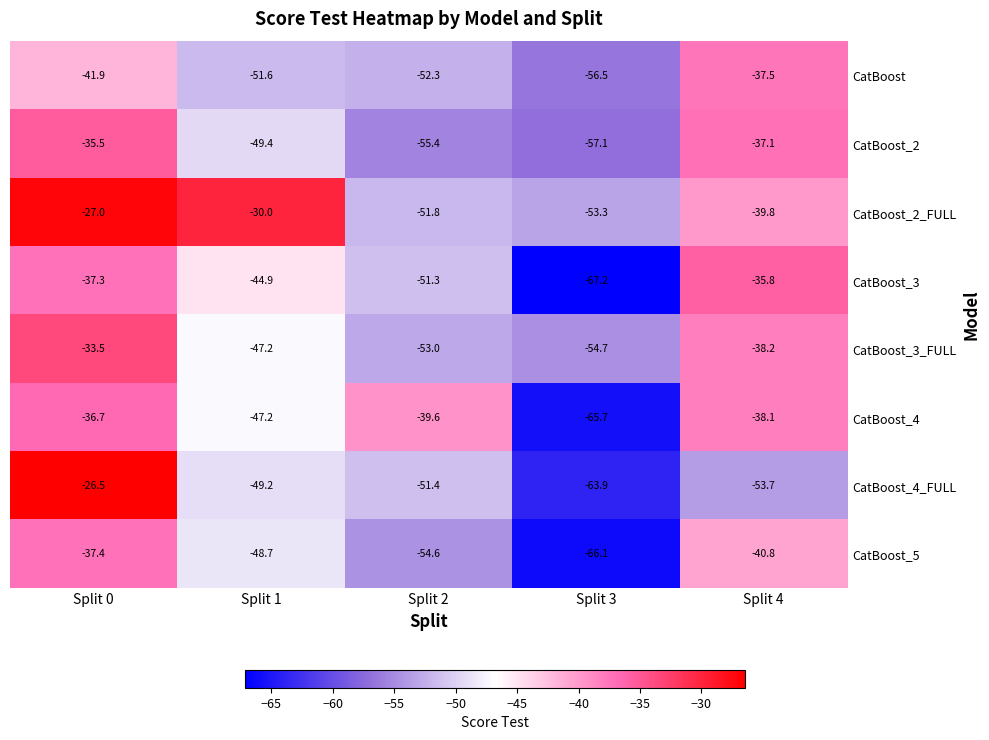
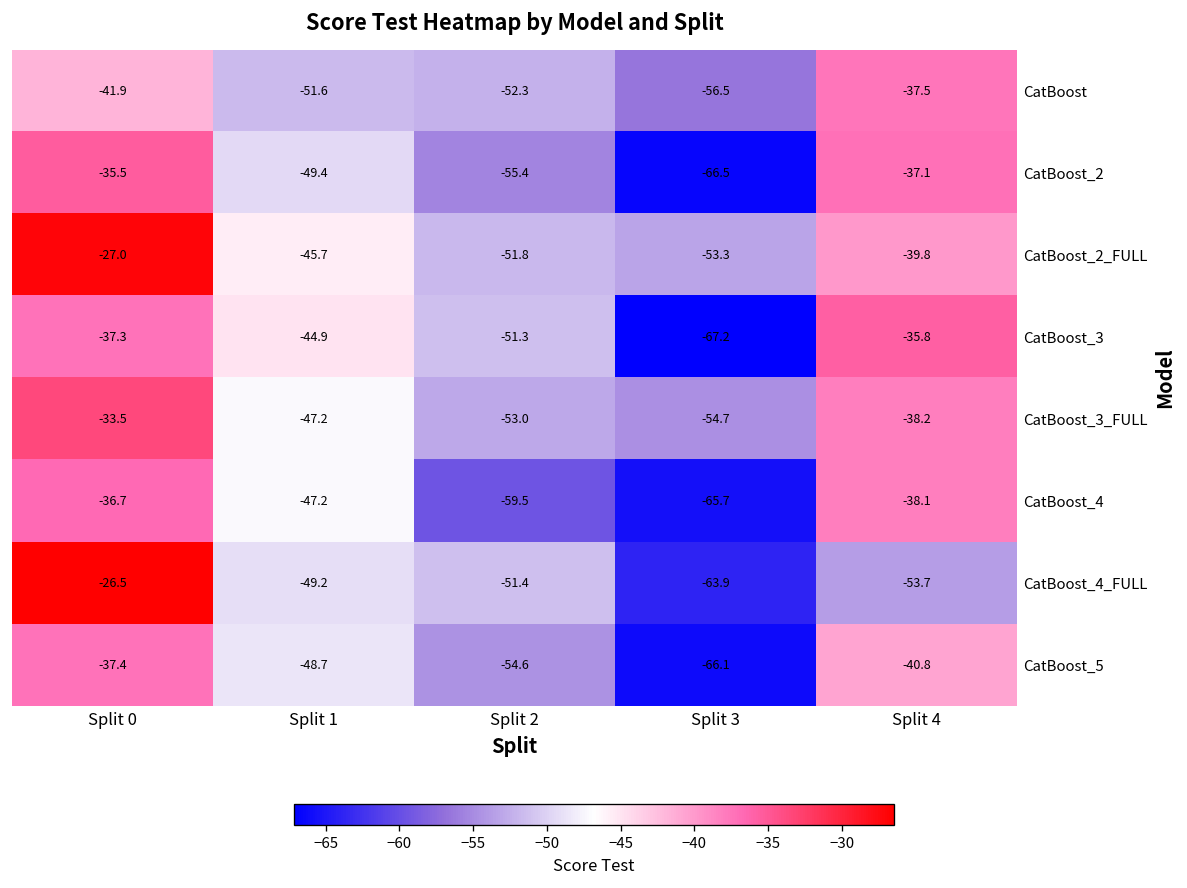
CatBoost_2, Split 3: -57.1 -> -66.5
CatBoost_2_FULL, Split 1: -30.0 -> -45.7
CatBoost_4, Split 2: -39.6 -> -59.5
